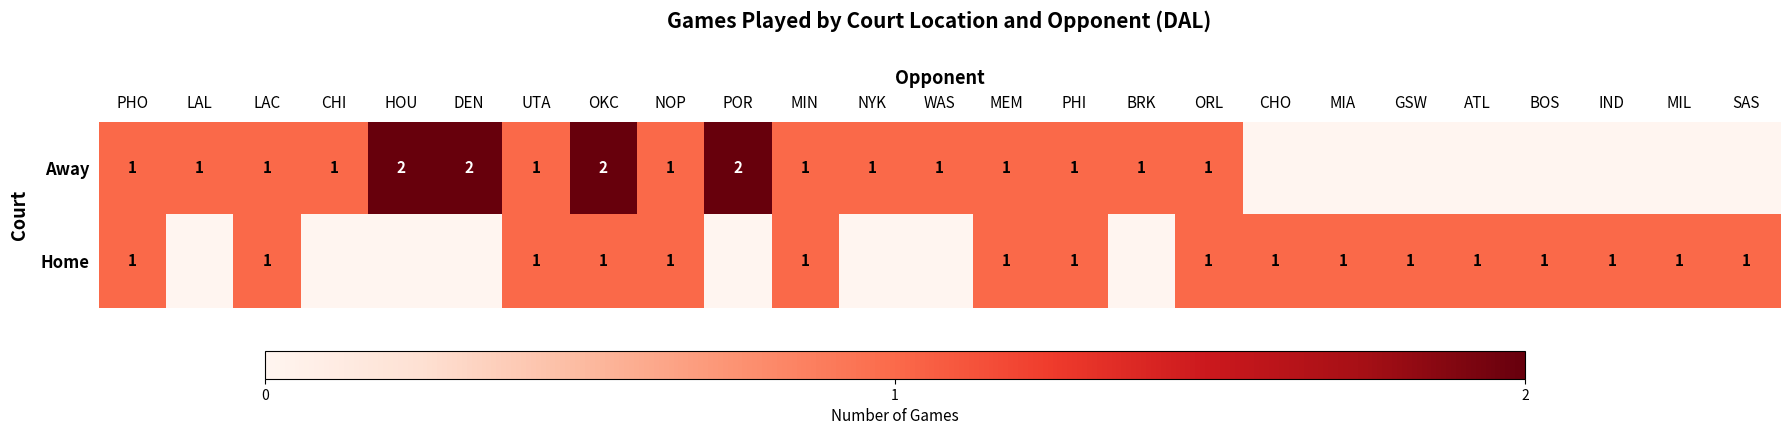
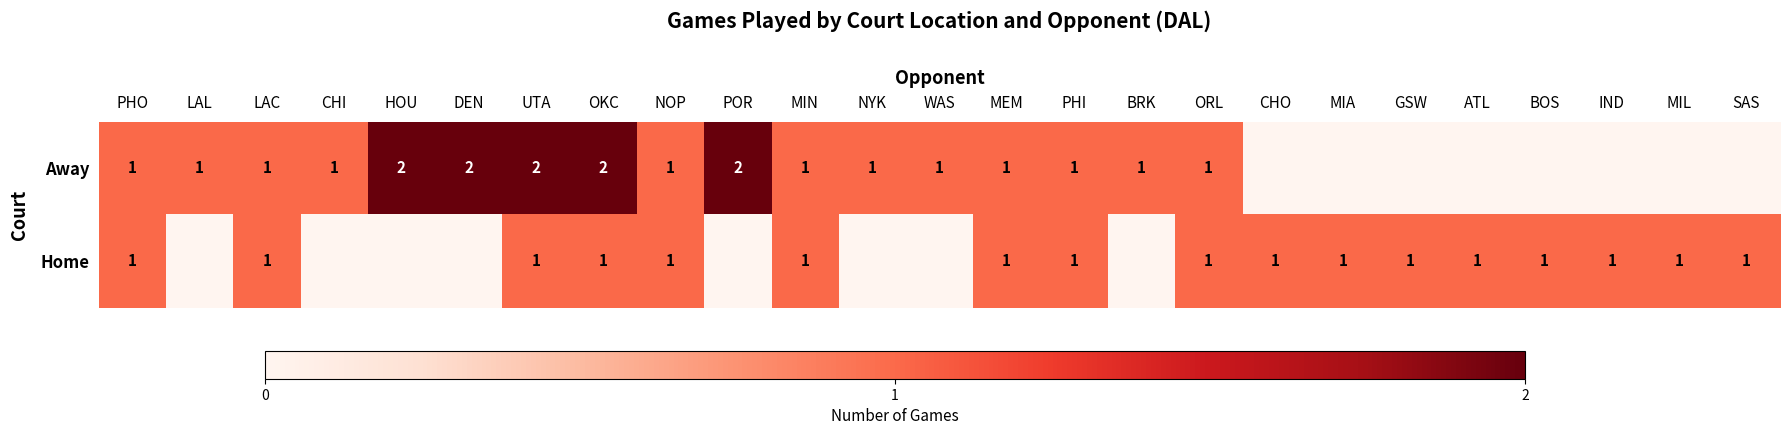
Away, UTA: 1 -> 2
